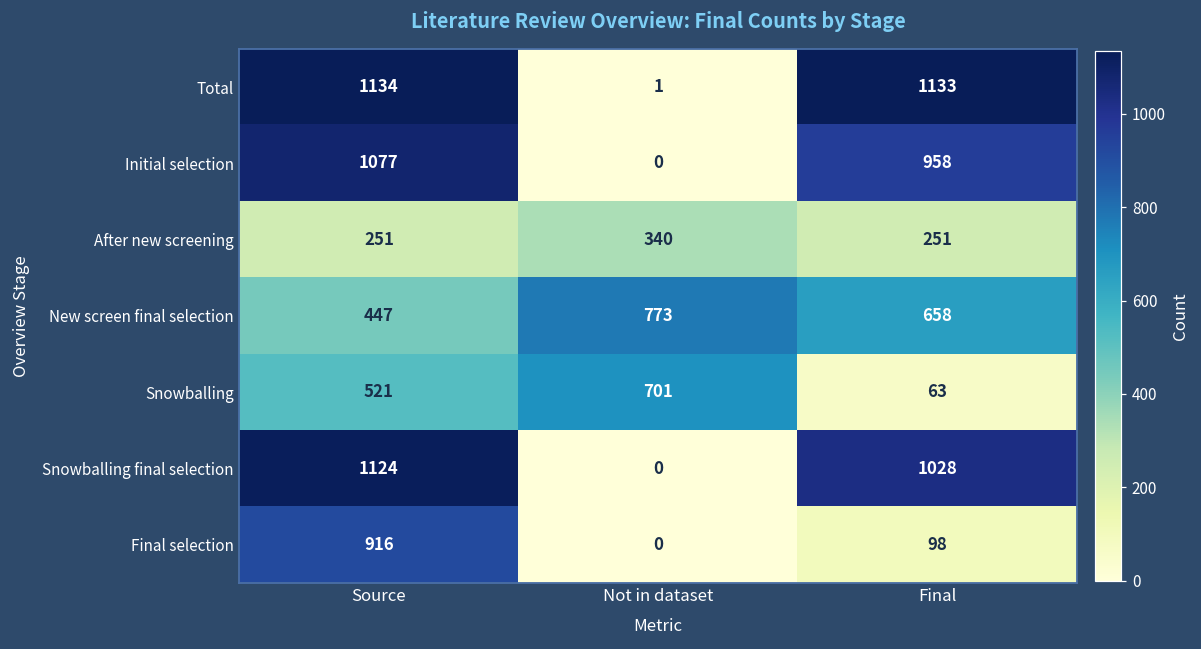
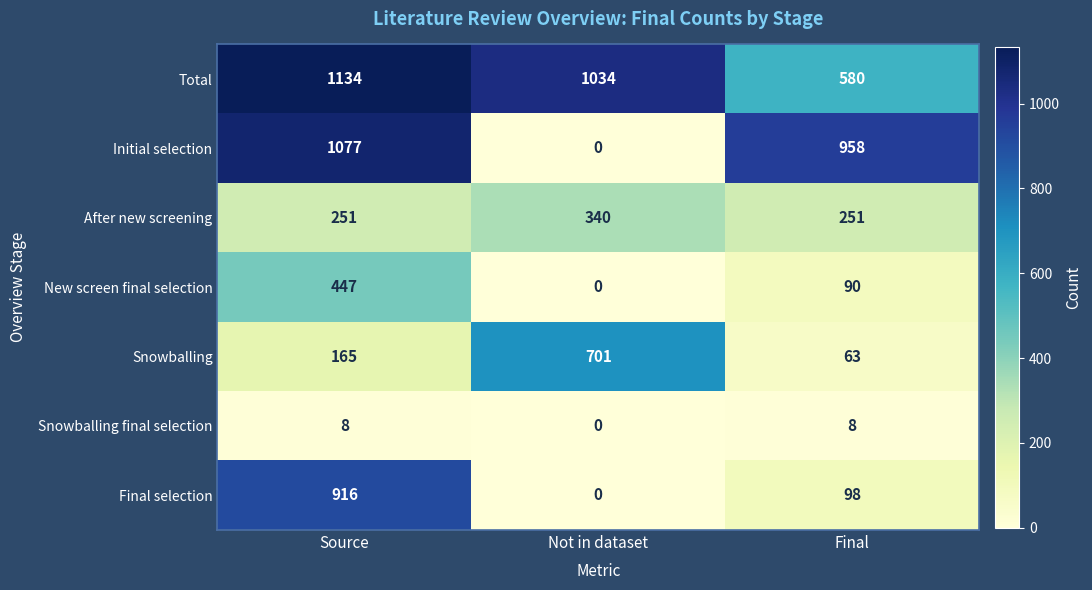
Total, Not in dataset: 1 -> 1034
Total, Final: 1133 -> 580
New screen final selection, Not in dataset: 773 -> 0
New screen final selection, Final: 658 -> 90
Snowballing, Source: 521 -> 165
Snowballing final selection, Source: 1124 -> 8
Snowballing final selection, Final: 1028 -> 8
